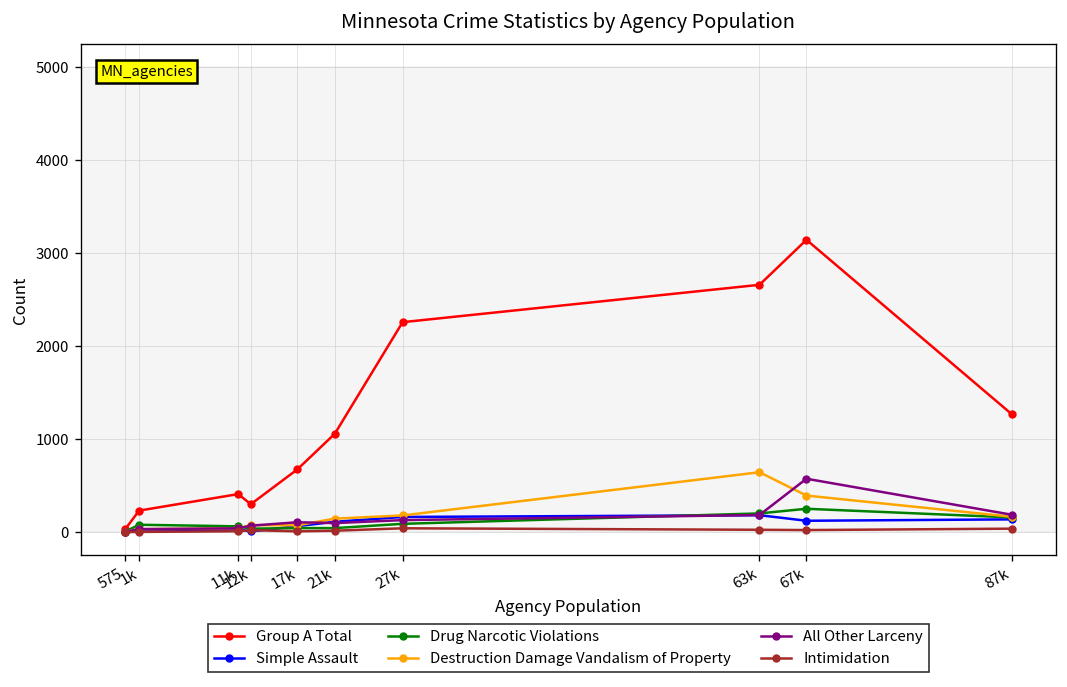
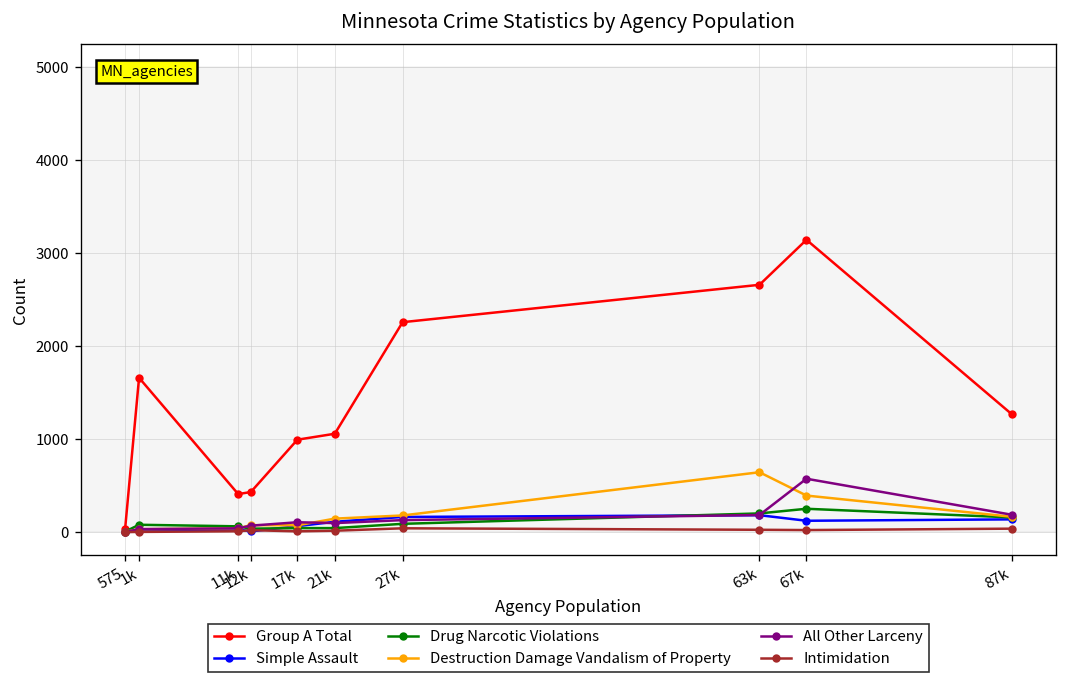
Group A Total, 1k: 200 -> 1700
Group A Total, 12k: 300 -> 400
Group A Total, 17k: 700 -> 1000
